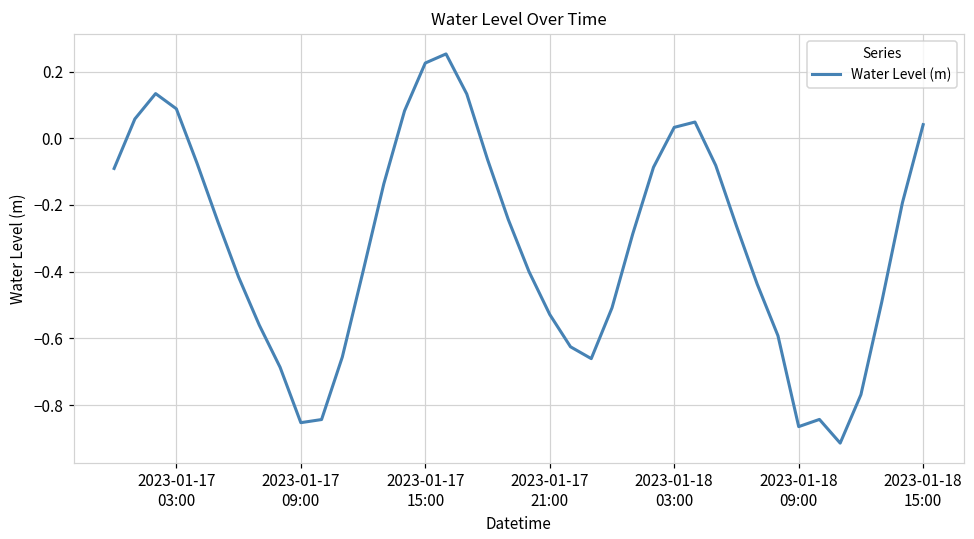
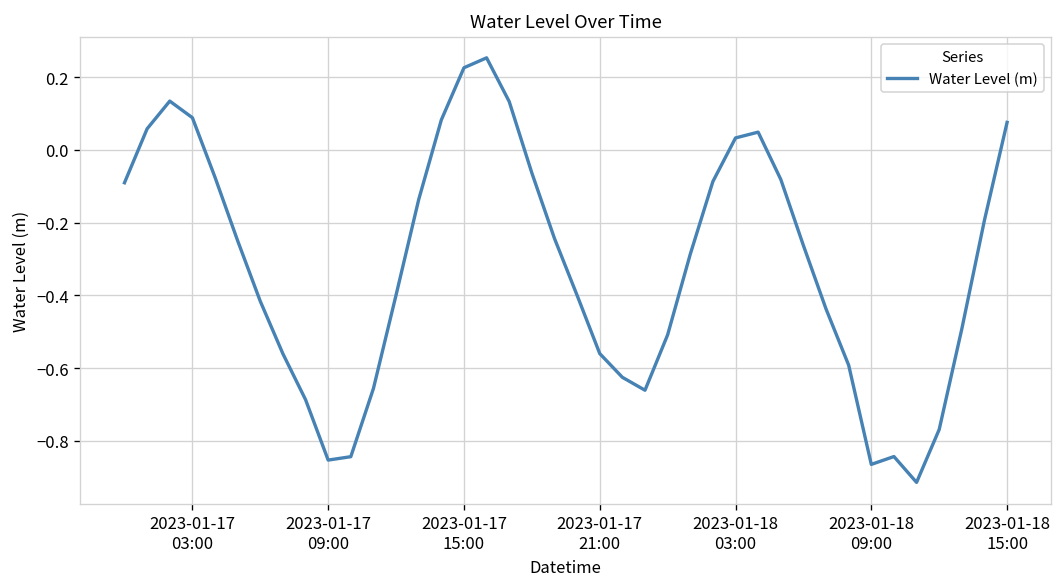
2023-01-17 21:00: -0.53 -> -0.56
2023-01-18 15:00: 0.04 -> 0.08
